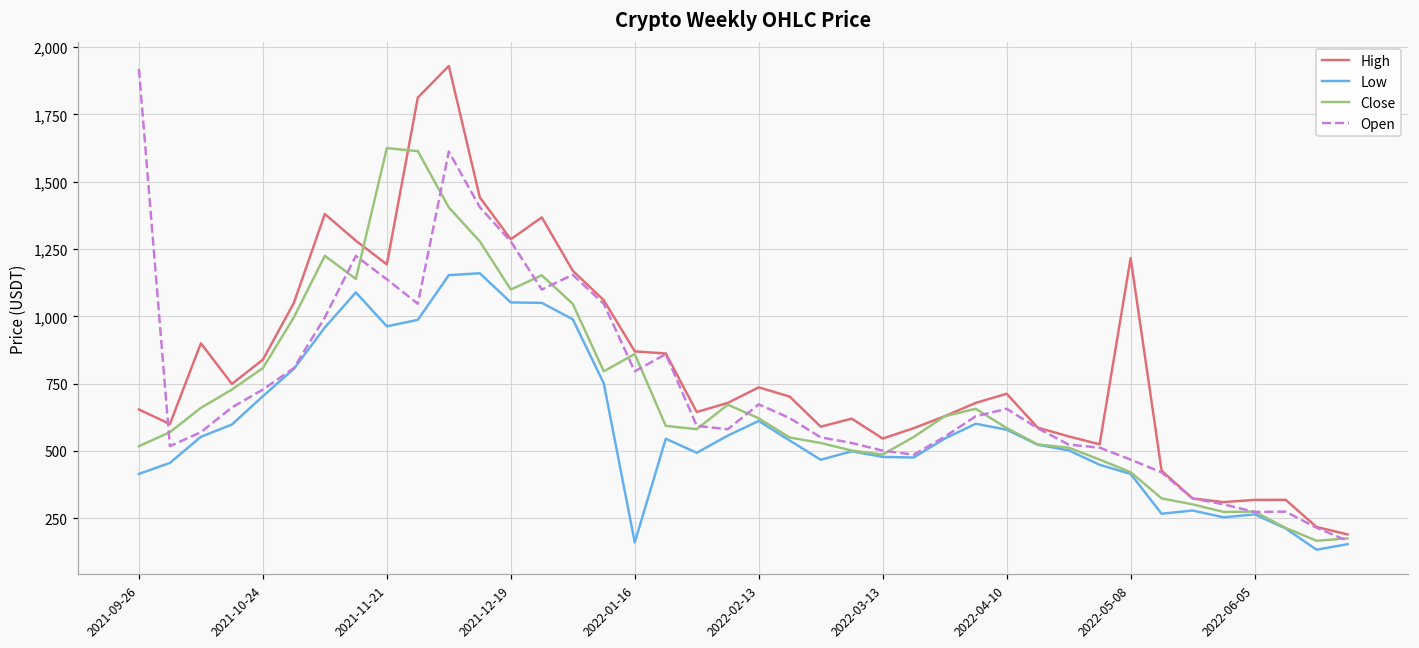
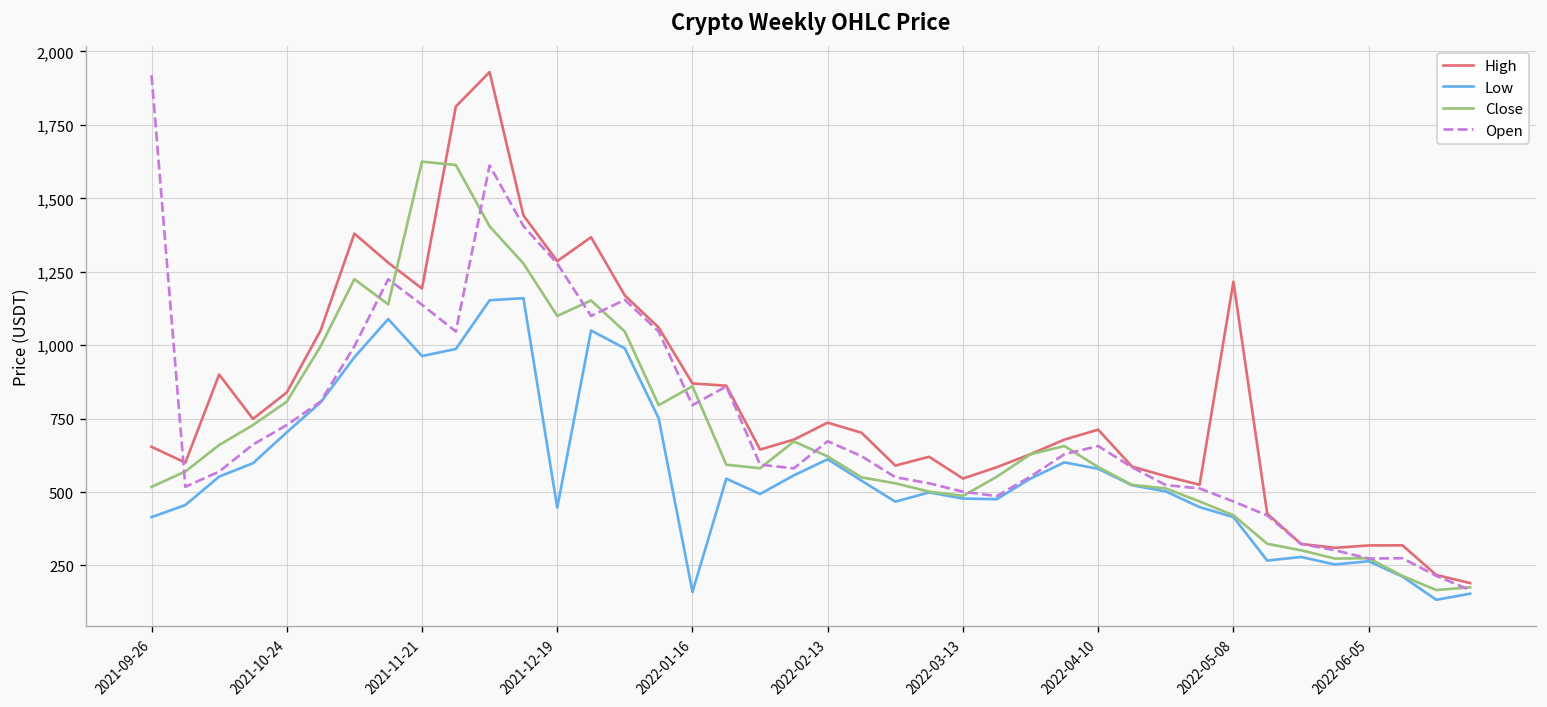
Low, 2021-12-19: 1,050 -> 450
